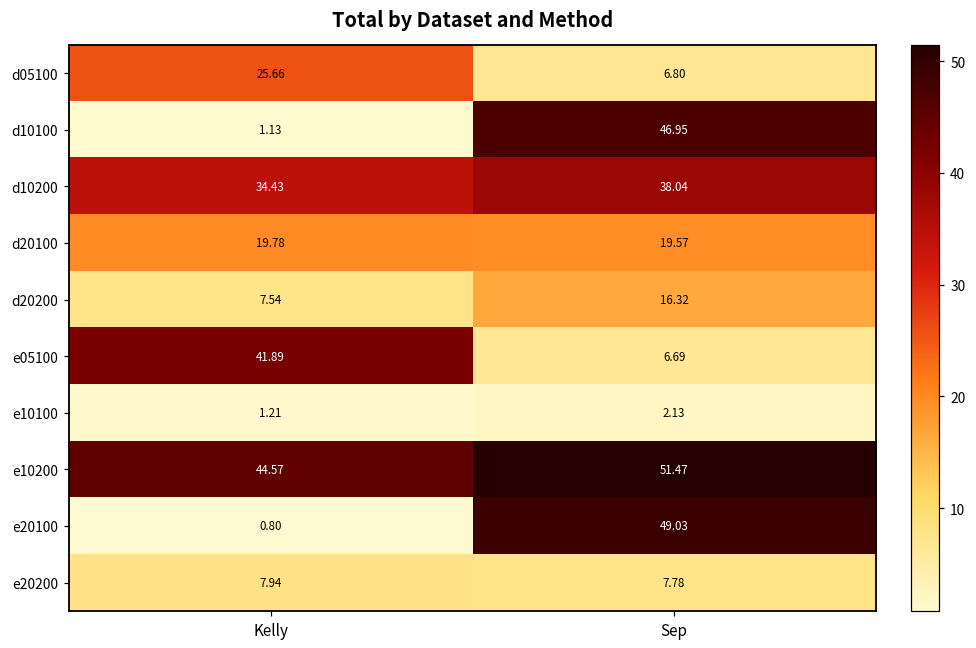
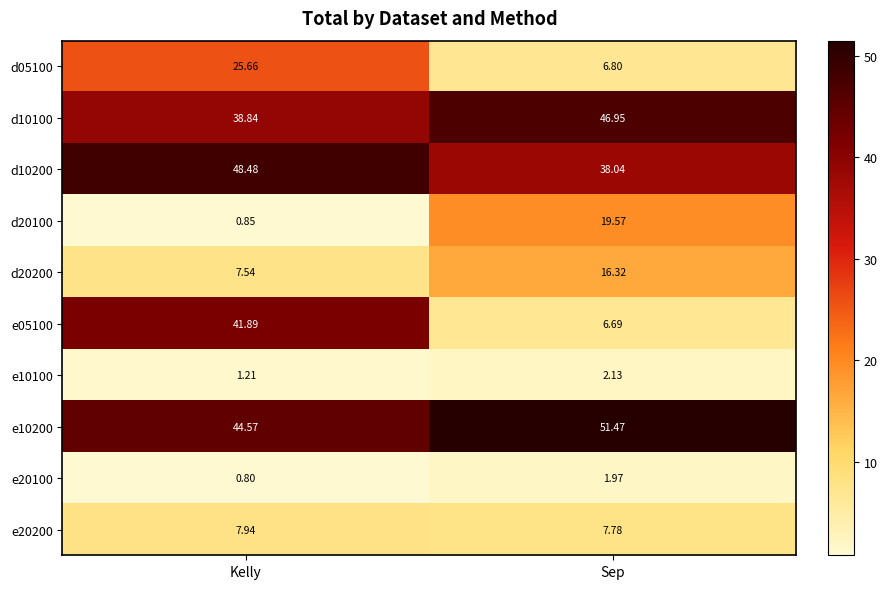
d10100, Kelly: 1.13 -> 38.84
d10200, Kelly: 34.43 -> 48.48
d20100, Kelly: 19.78 -> 0.85
e20100, Sep: 49.03 -> 1.97
